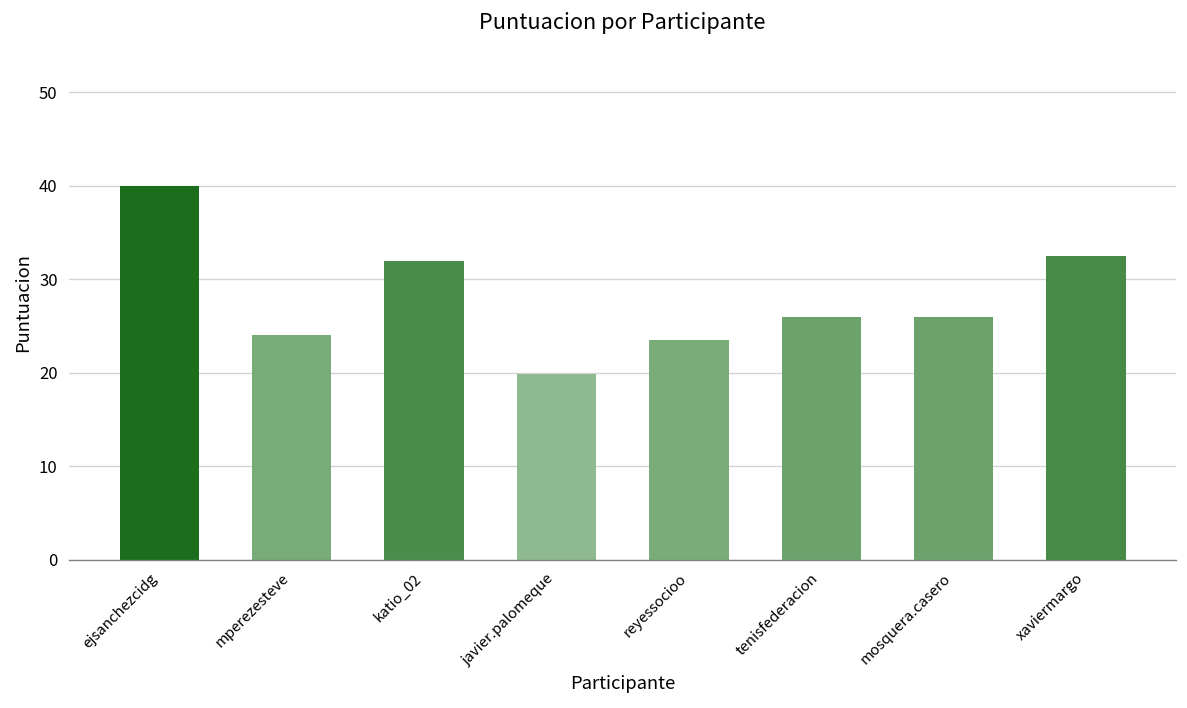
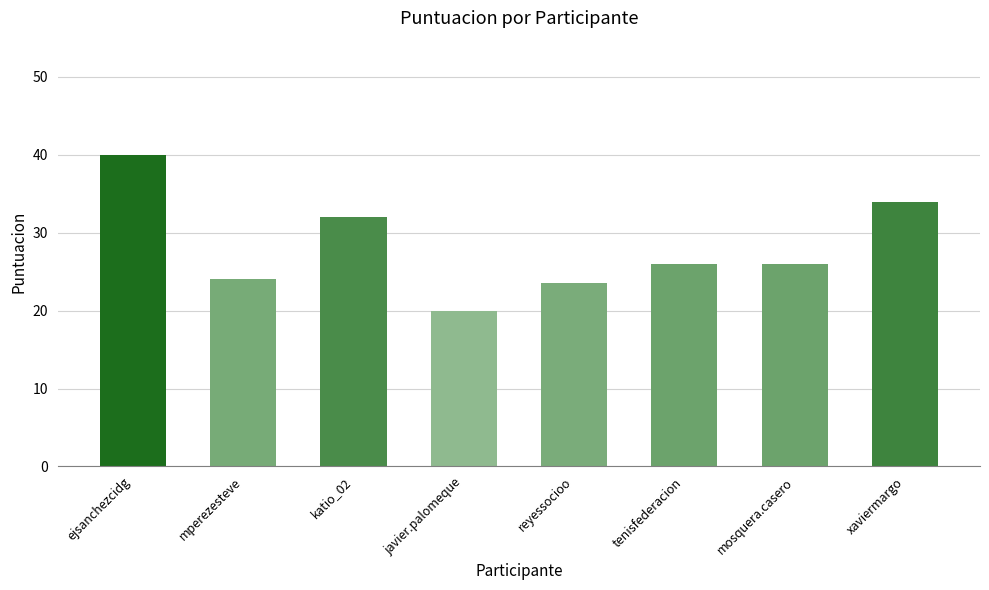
xaviermargo: 33 -> 34
